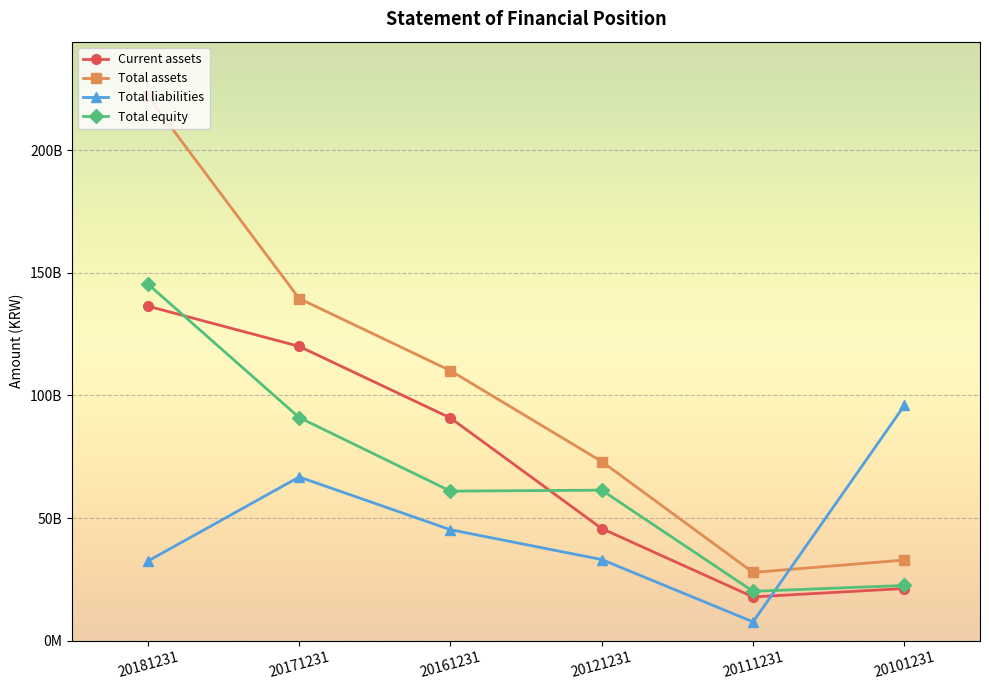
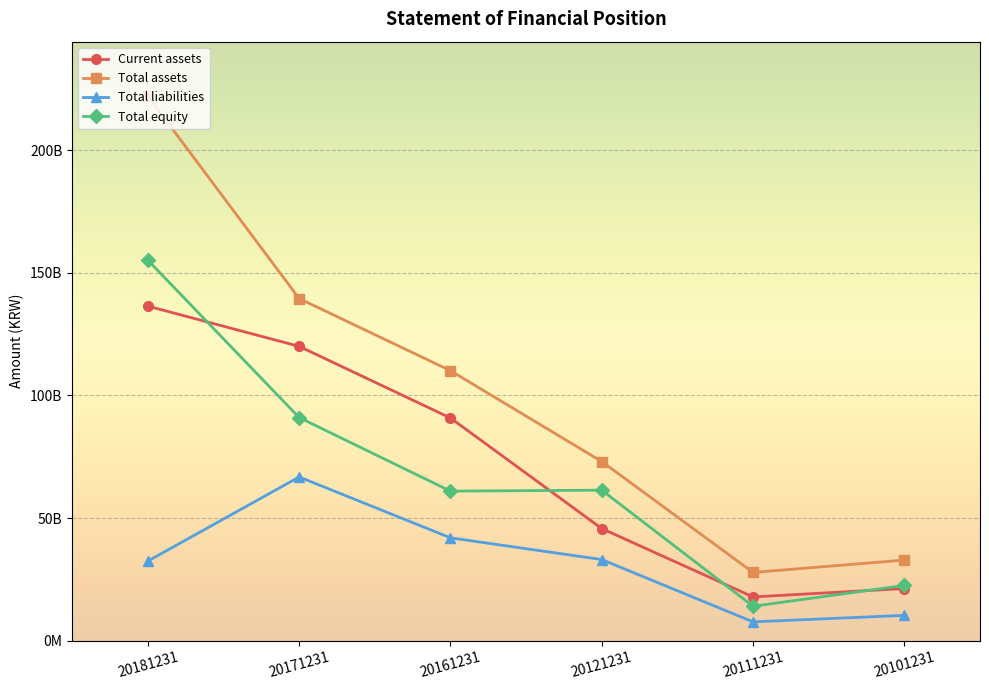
Total equity, 20181231: 145000000000 -> 155000000000
Total liabilities, 20161231: 45000000000 -> 42000000000
Total equity, 20111231: 20000000000 -> 14000000000
Total liabilities, 20101231: 96000000000 -> 10000000000
